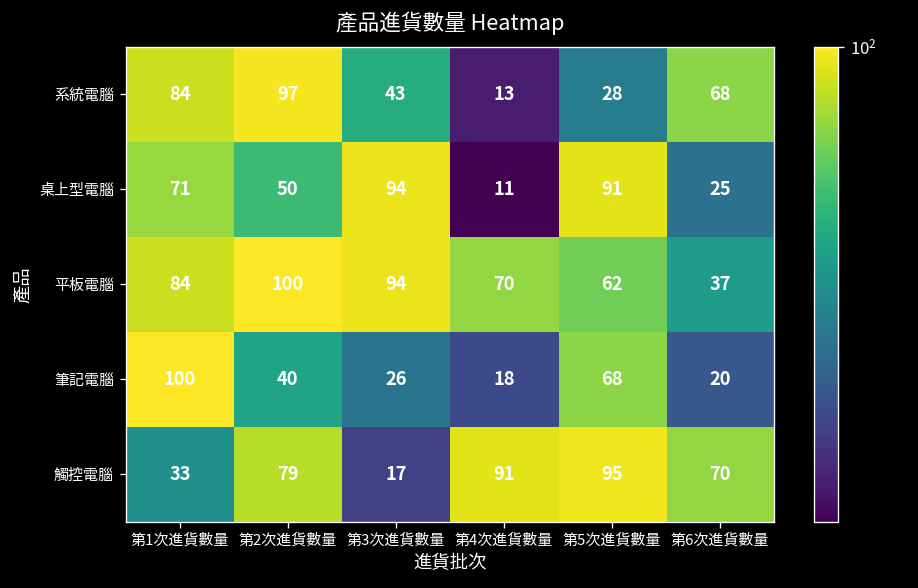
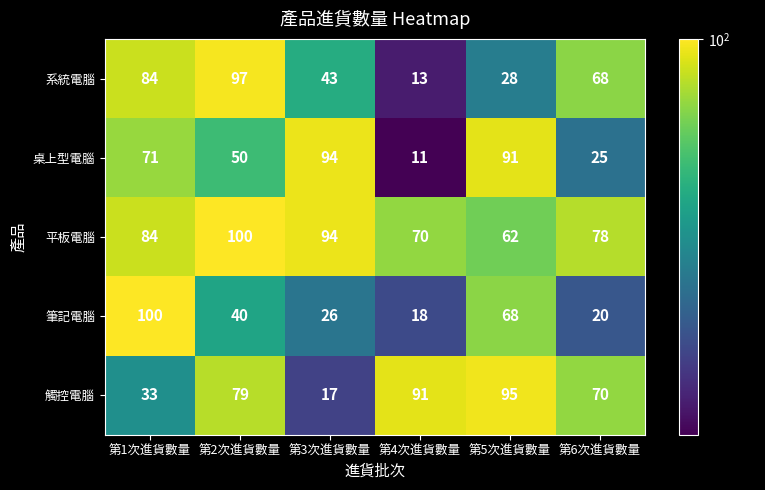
平板電腦, 第6次進貨數量: 37 -> 78
